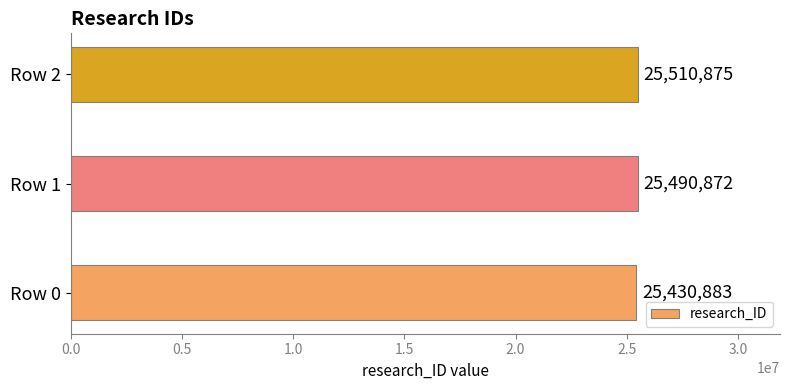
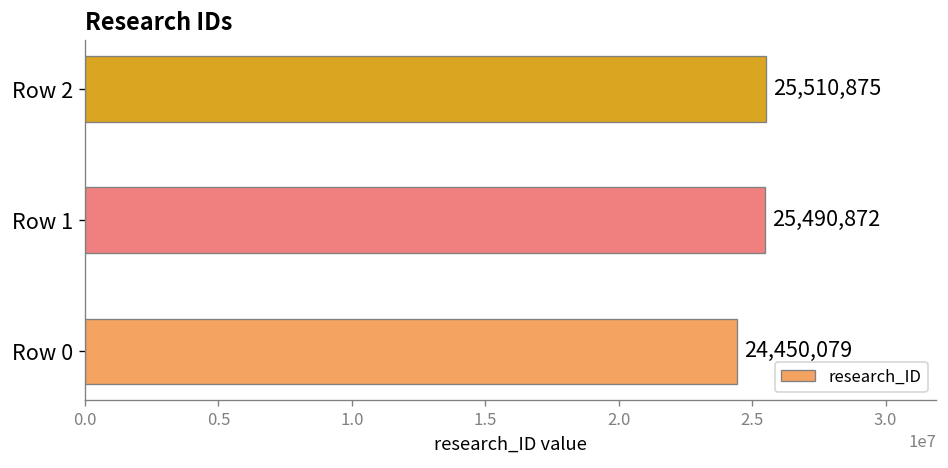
Row 0: 25,430,883 -> 24,450,079
